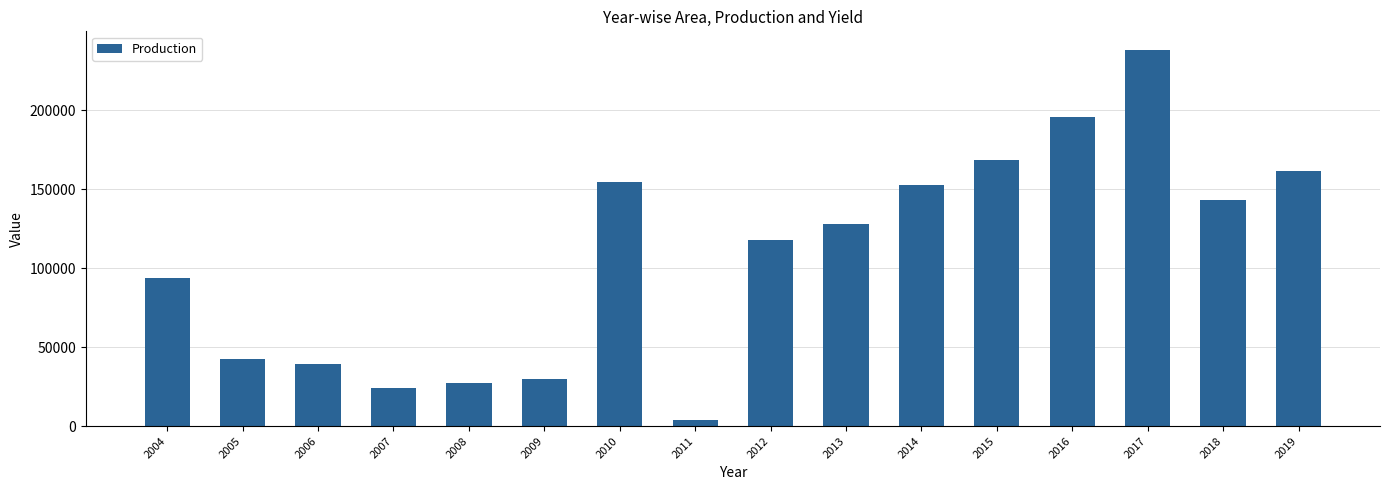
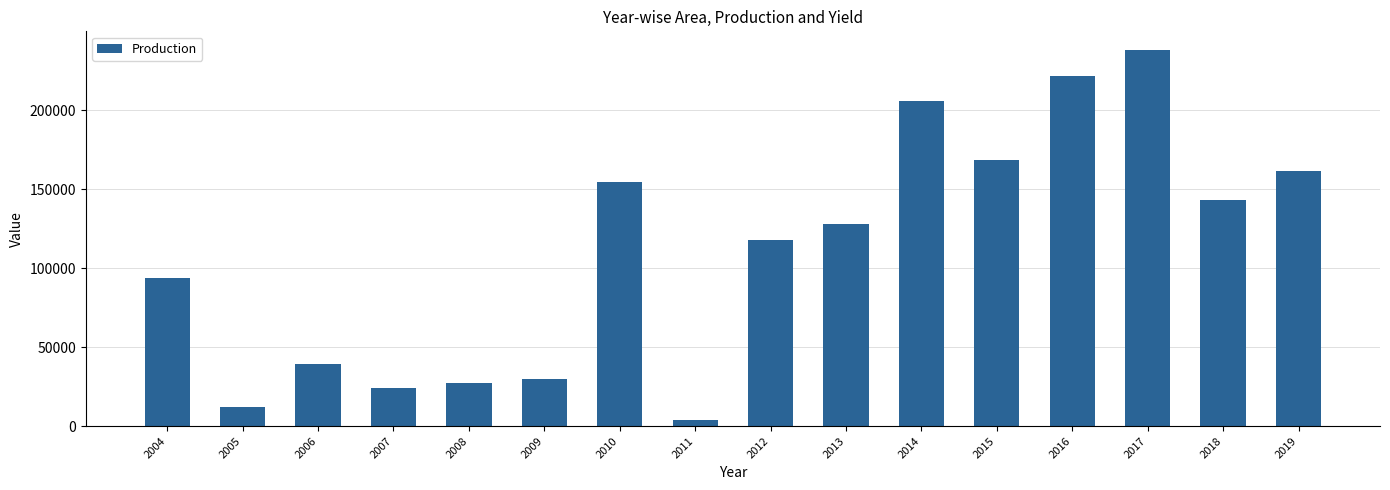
2005: 43000 -> 12000
2014: 152000 -> 206000
2016: 195000 -> 221000
